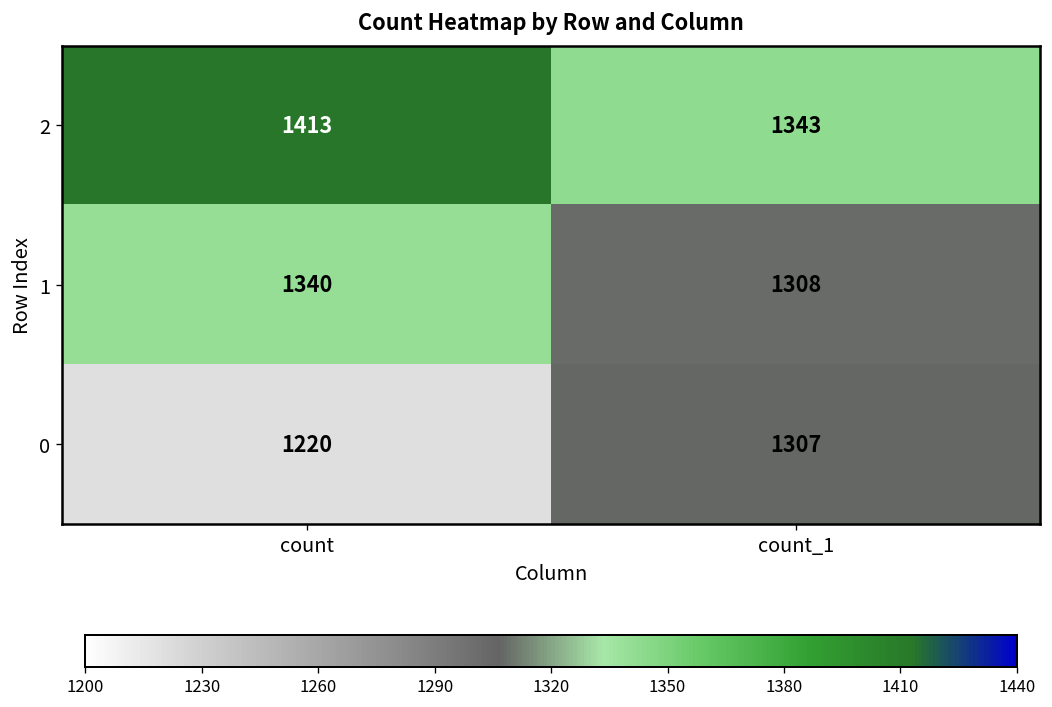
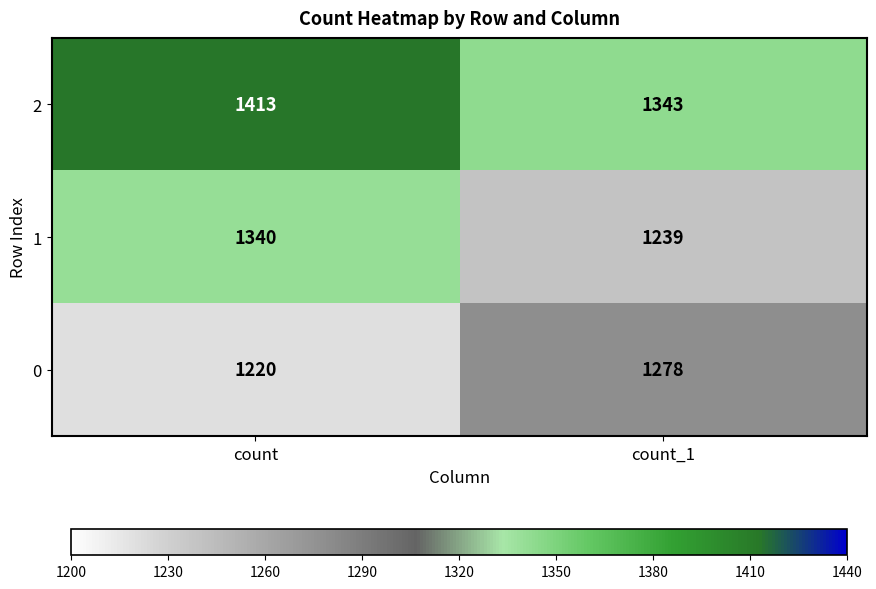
1, count_1: 1308 -> 1239
0, count_1: 1307 -> 1278
